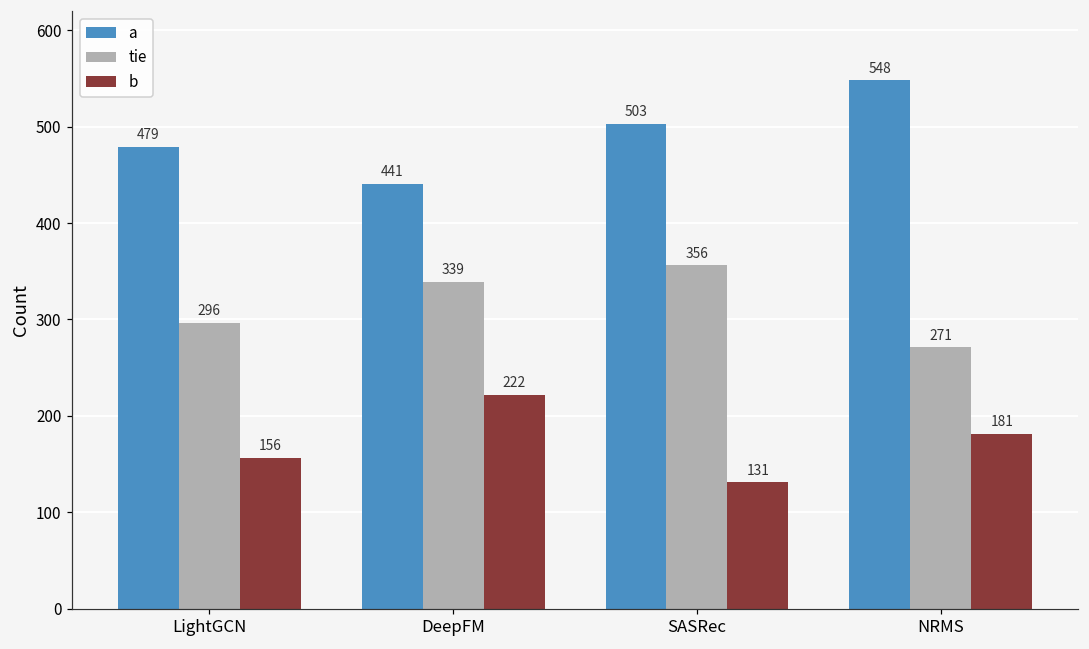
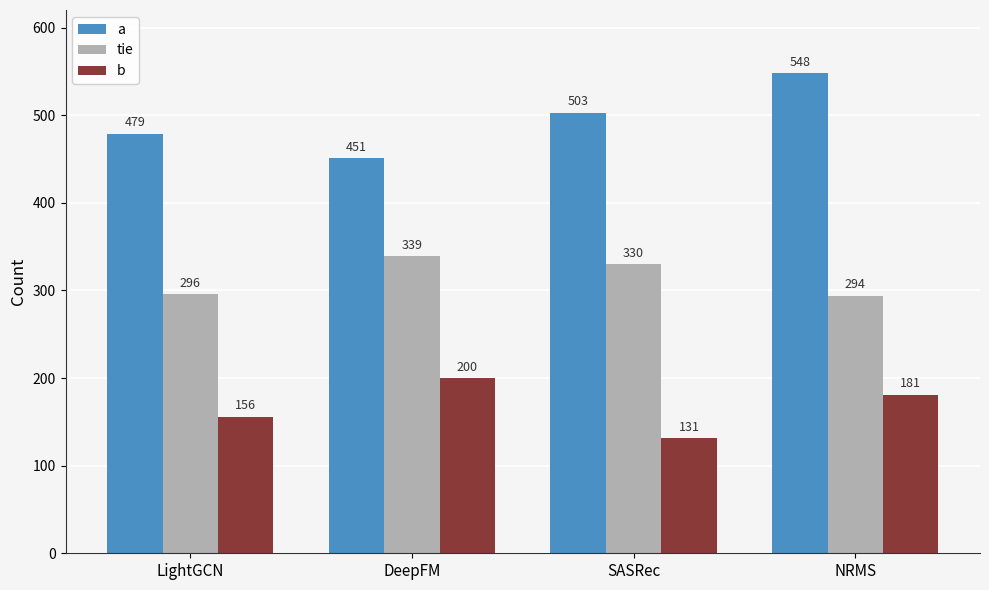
a, DeepFM: 441 -> 451
b, DeepFM: 222 -> 200
tie, SASRec: 356 -> 330
tie, NRMS: 271 -> 294
